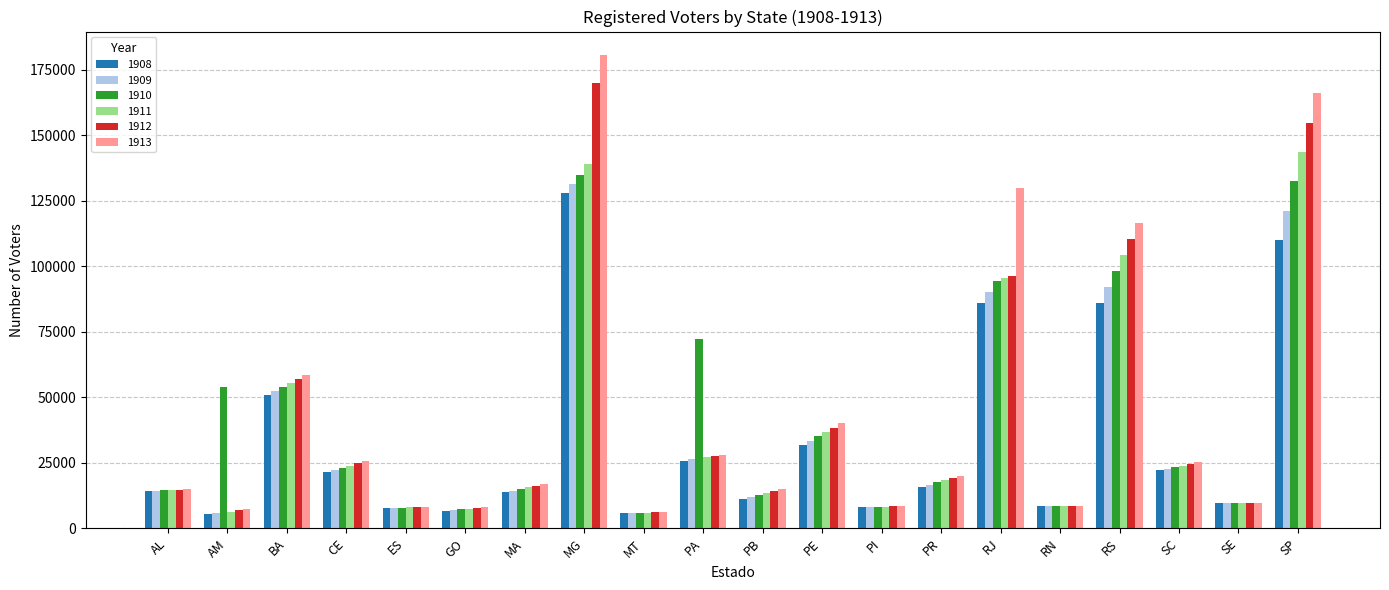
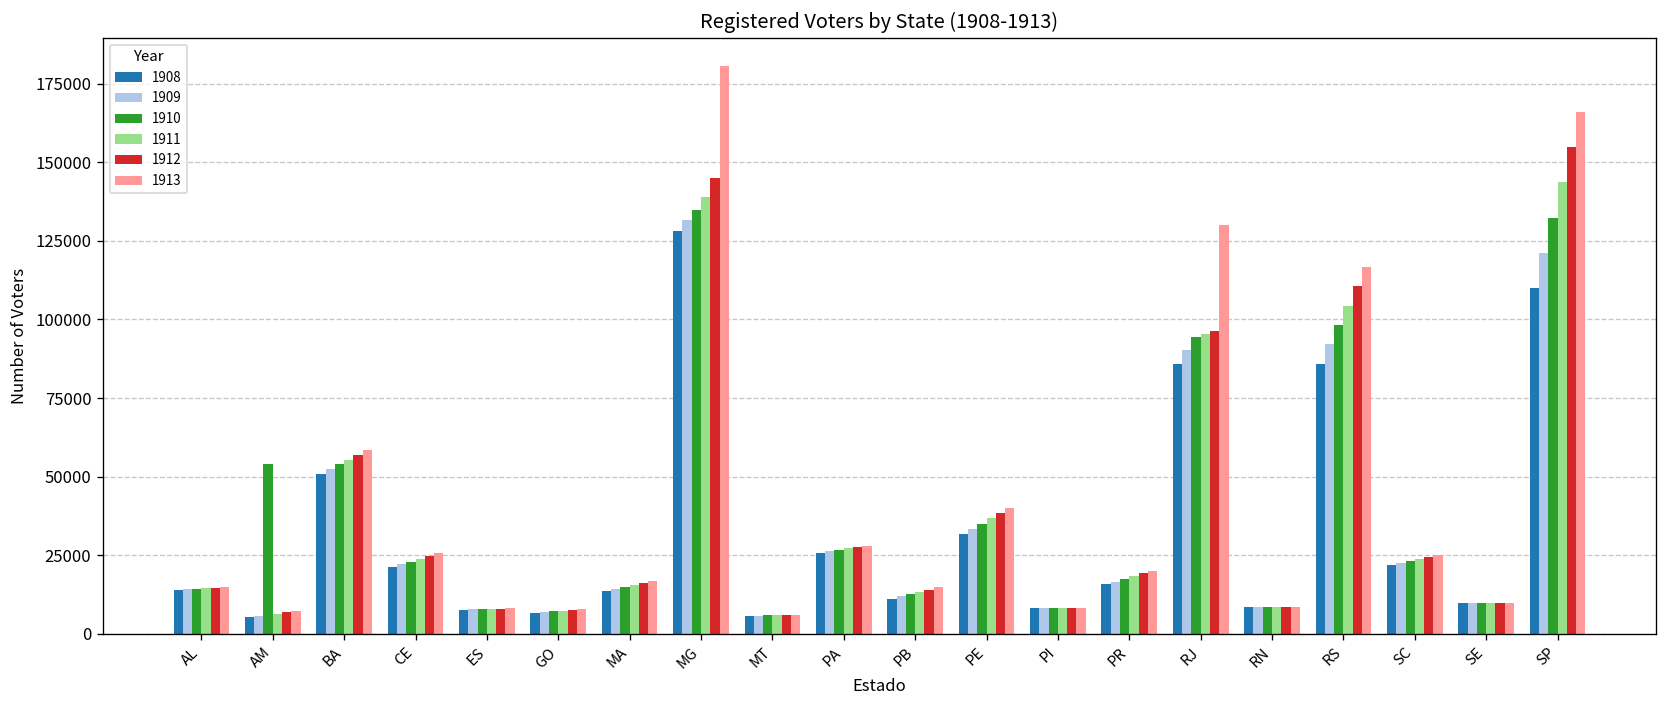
1912, MG: 170000 -> 145000
1910, PA: 72000 -> 27000
